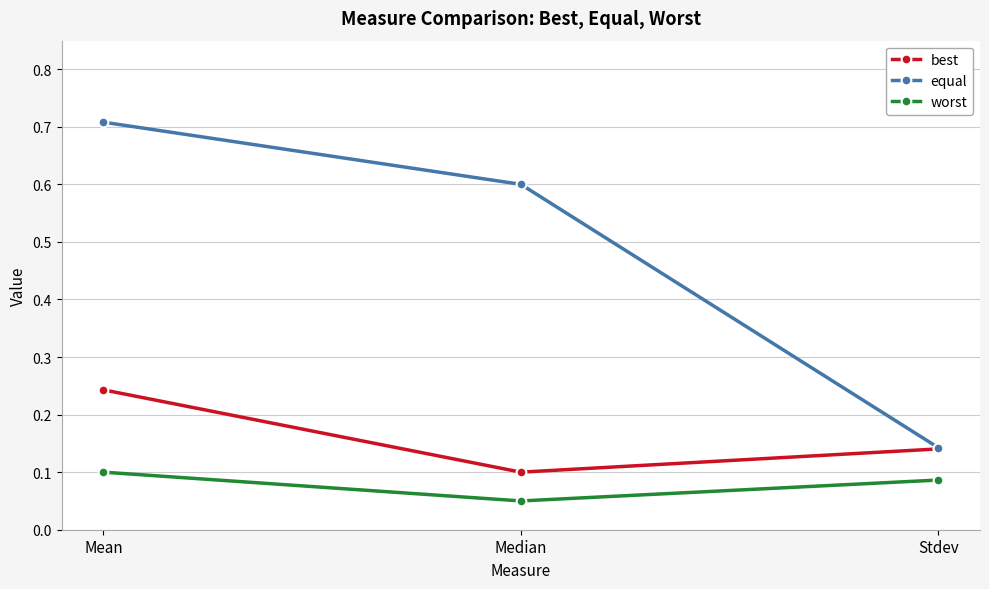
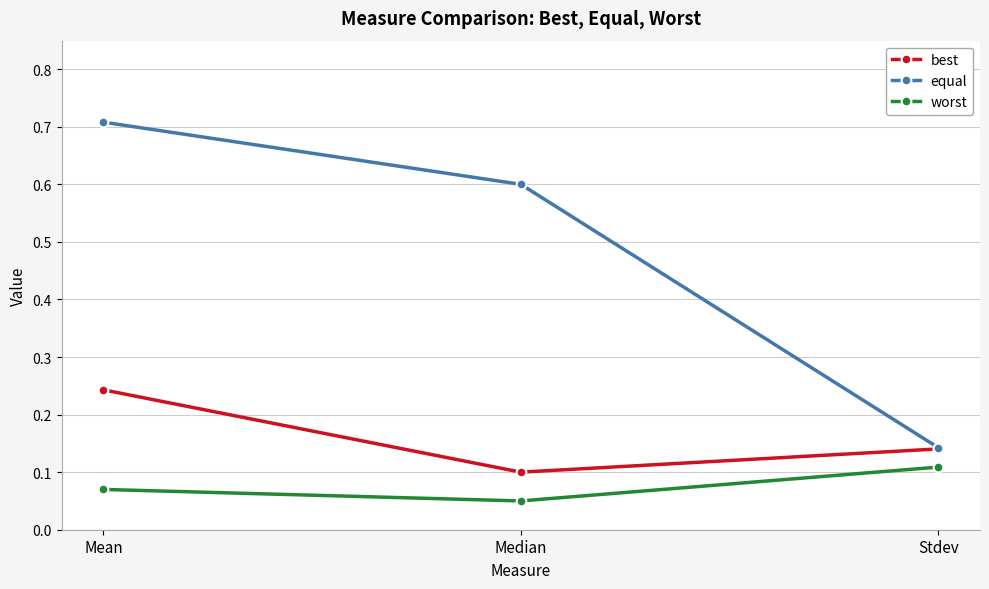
worst, Mean: 0.10 -> 0.07
worst, Stdev: 0.09 -> 0.11
